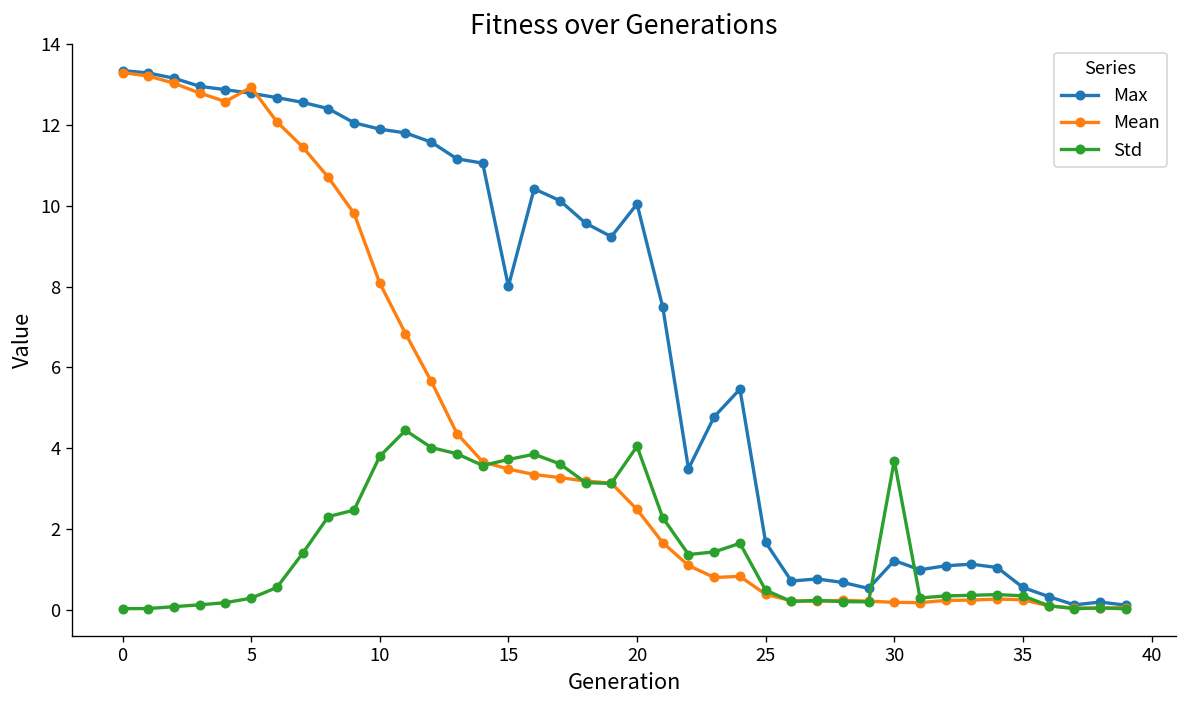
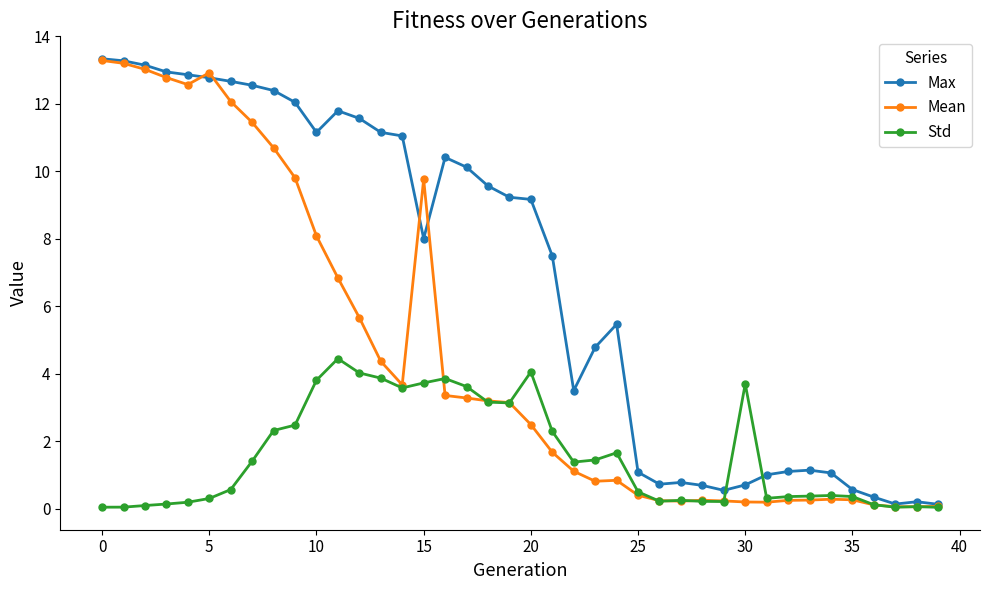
Max, 10: 11.9 -> 11.2
Mean, 15: 3.5 -> 9.8
Max, 20: 10.0 -> 9.2
Max, 25: 1.7 -> 1.1
Max, 30: 1.2 -> 0.7
